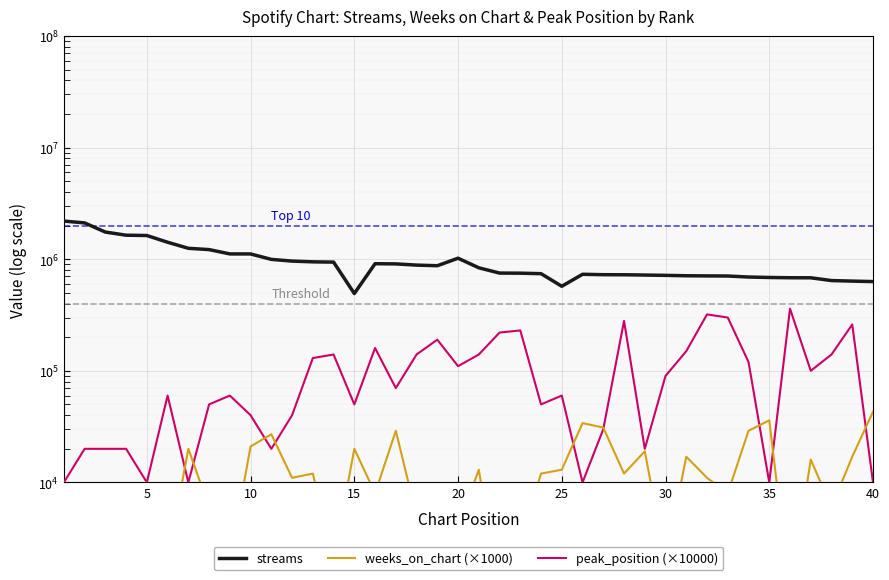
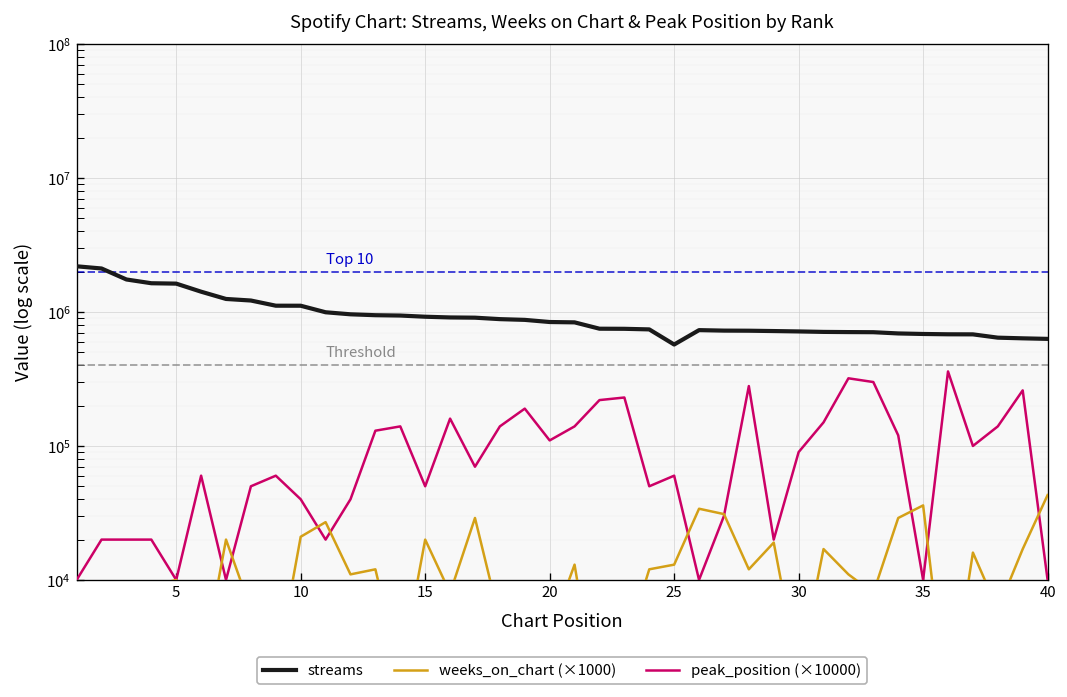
streams, 15: 500000 -> 900000
streams, 20: 1000000 -> 800000
